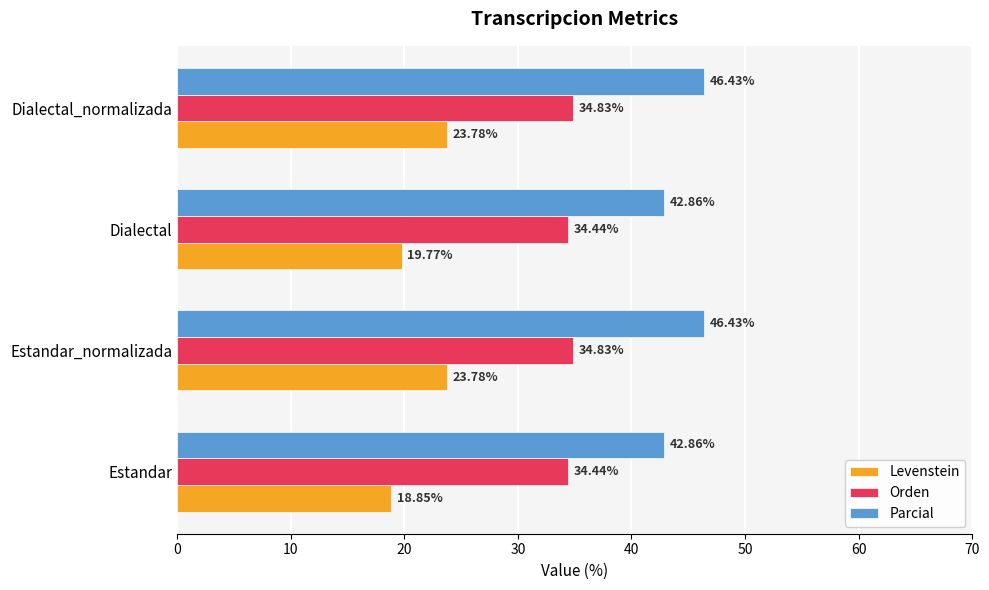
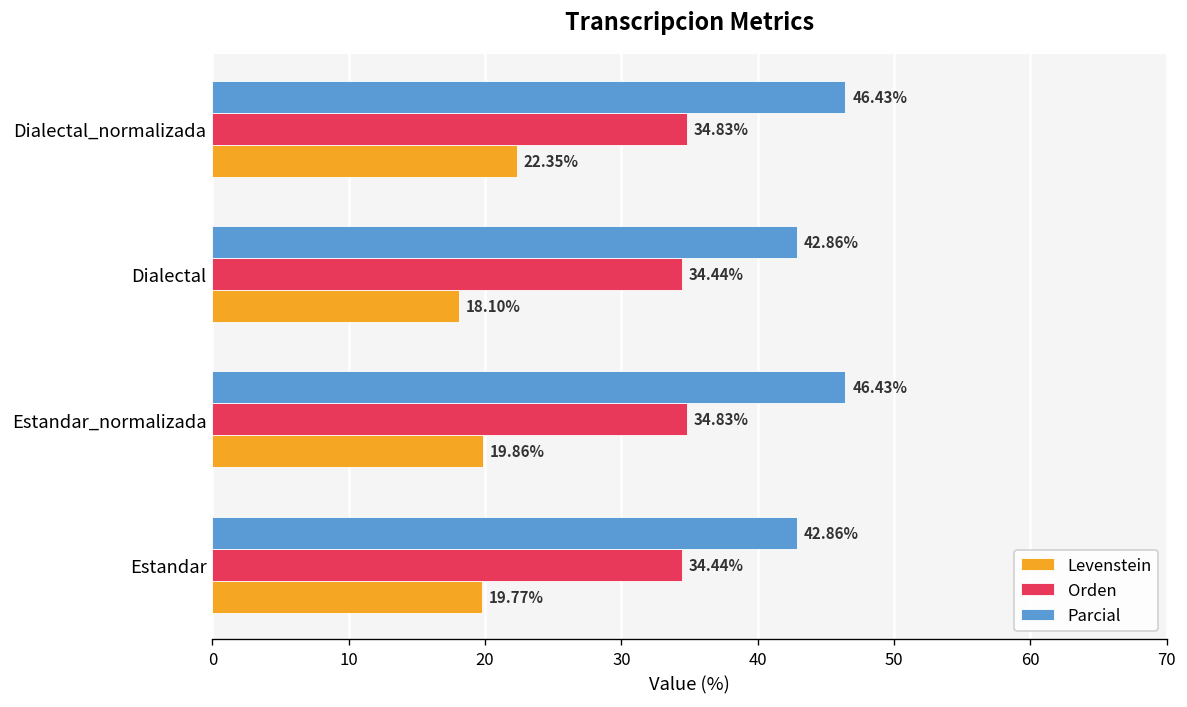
Levenstein, Dialectal_normalizada: 23.78% -> 22.35%
Levenstein, Dialectal: 19.77% -> 18.10%
Levenstein, Estandar_normalizada: 23.78% -> 19.86%
Levenstein, Estandar: 18.85% -> 19.77%
